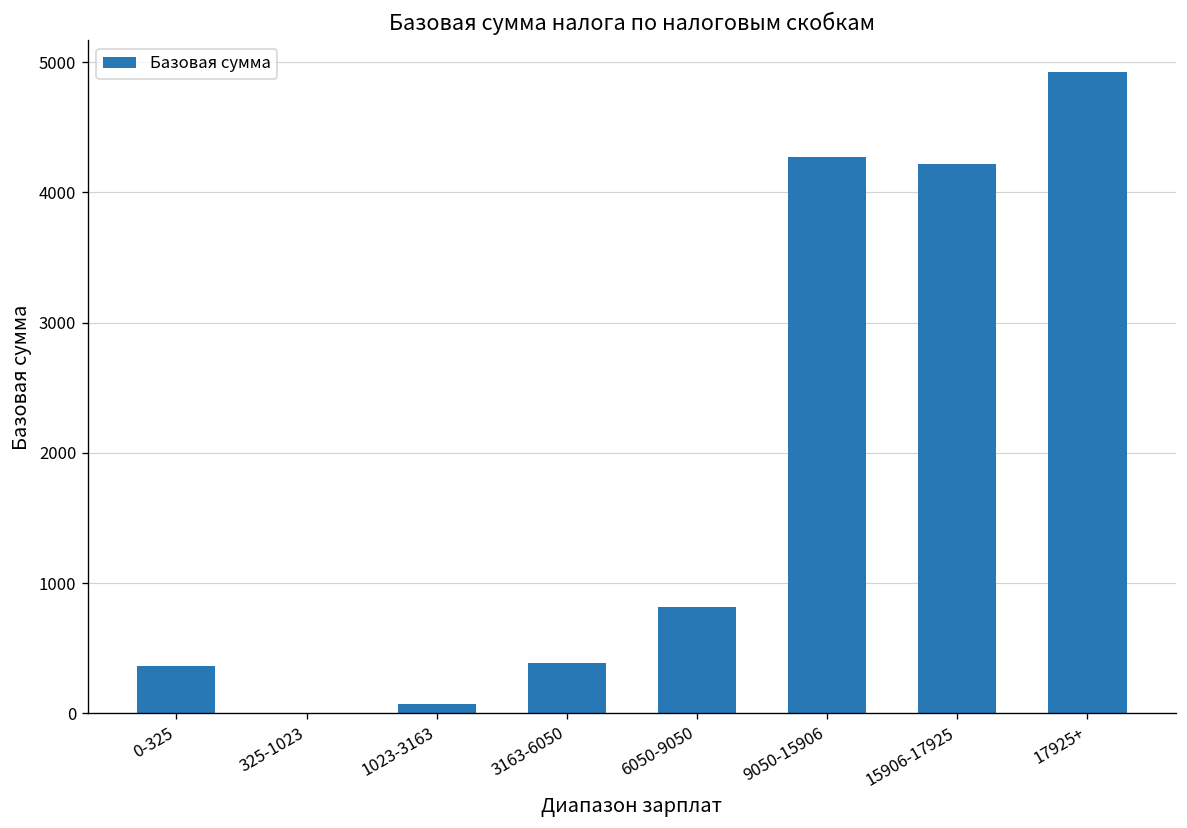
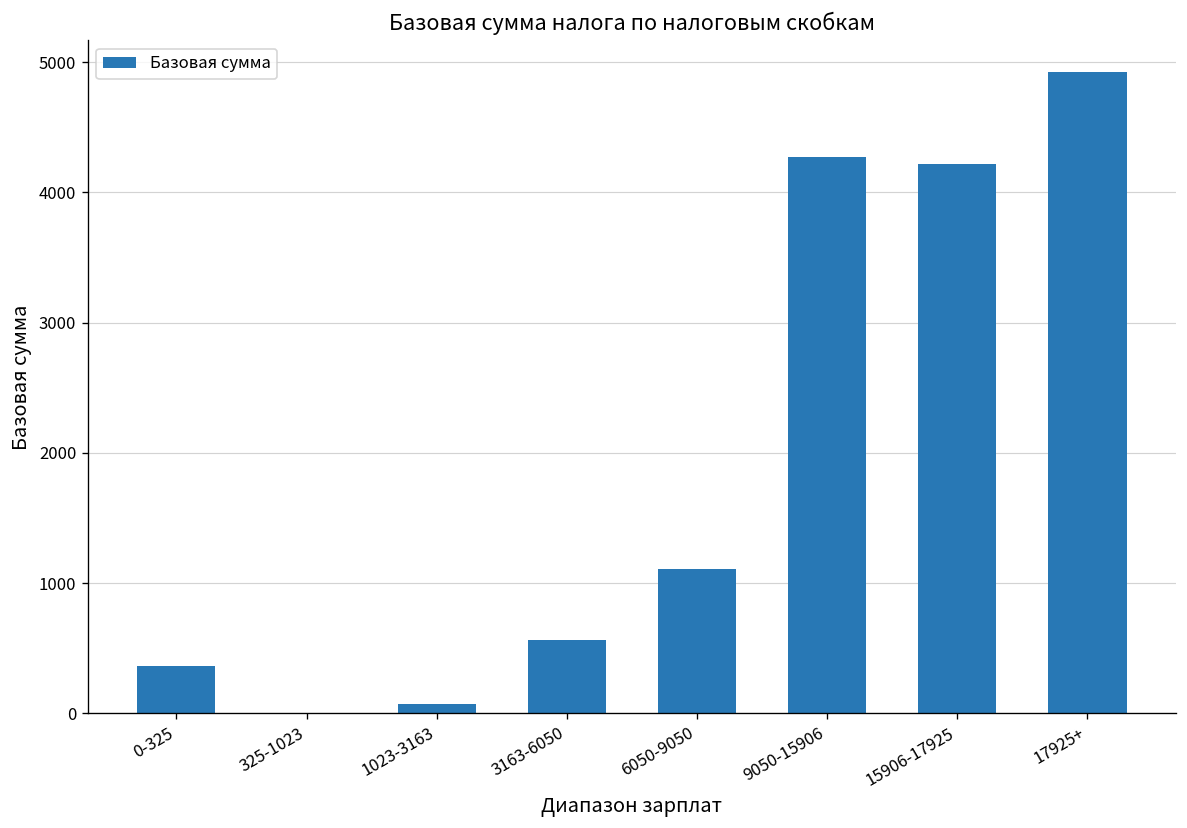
3163-6050: 390 -> 560
6050-9050: 820 -> 1110
